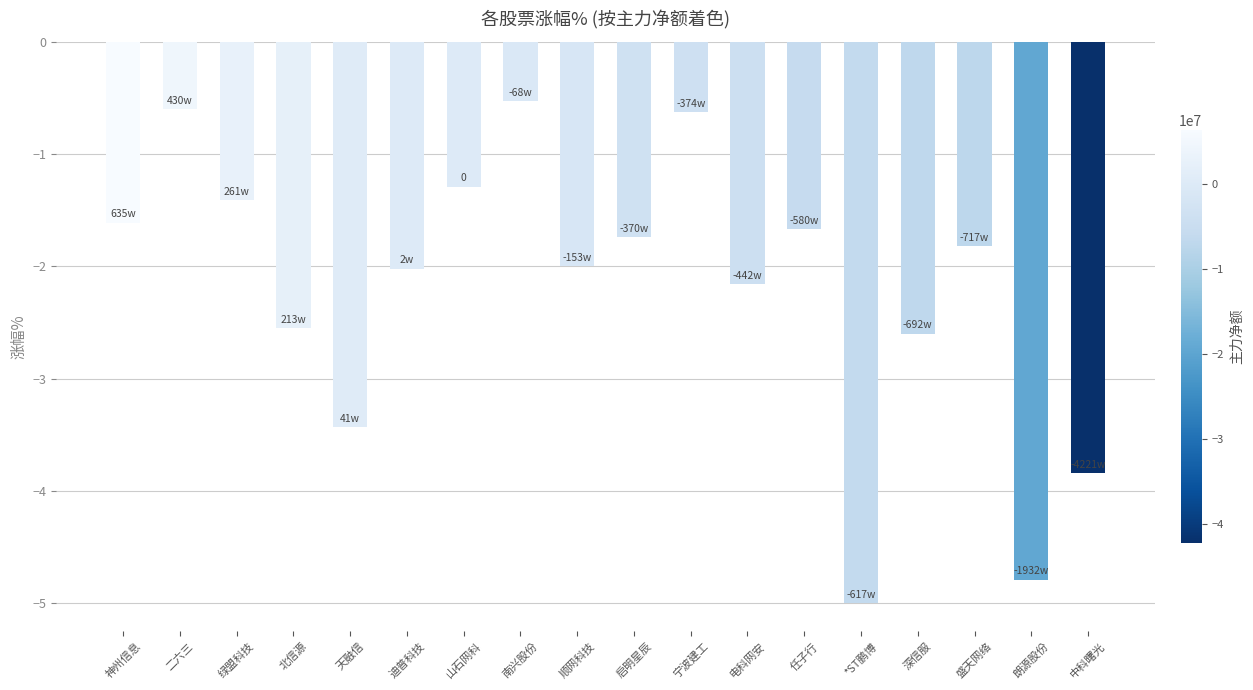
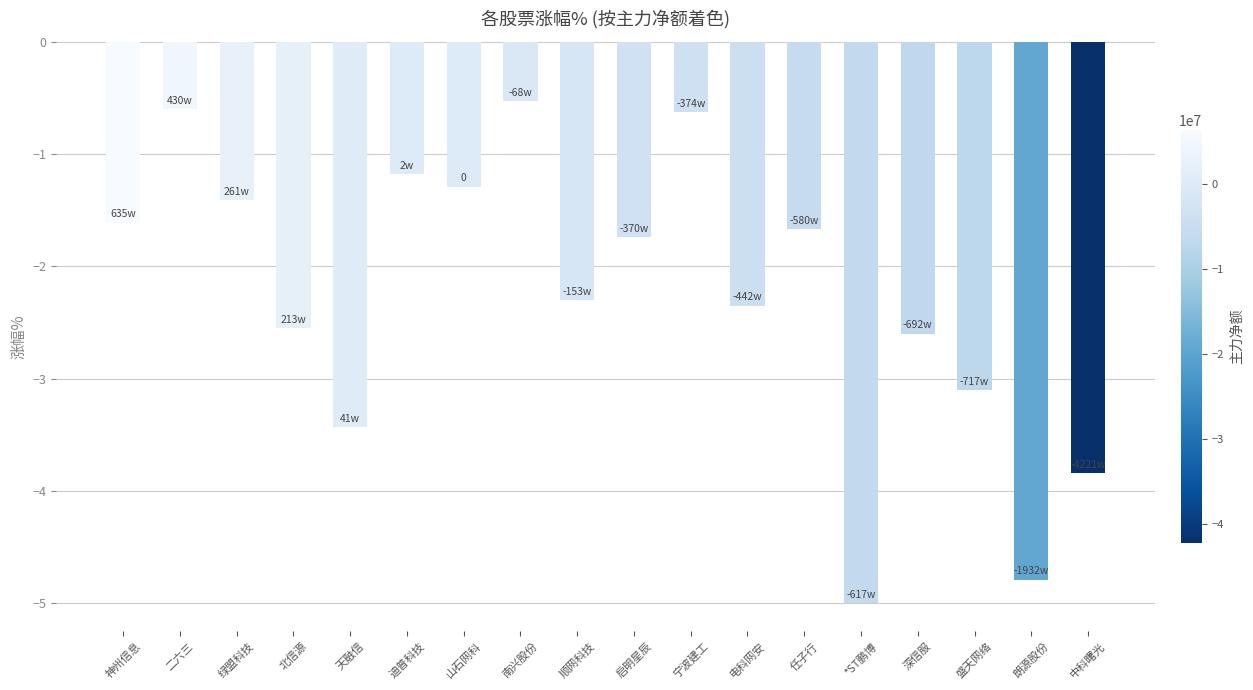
迪普科技: -2.02 -> -1.18
顺网科技: -2.0 -> -2.3
电科网安: -2.16 -> -2.35
盛天网络: -1.82 -> -3.10
